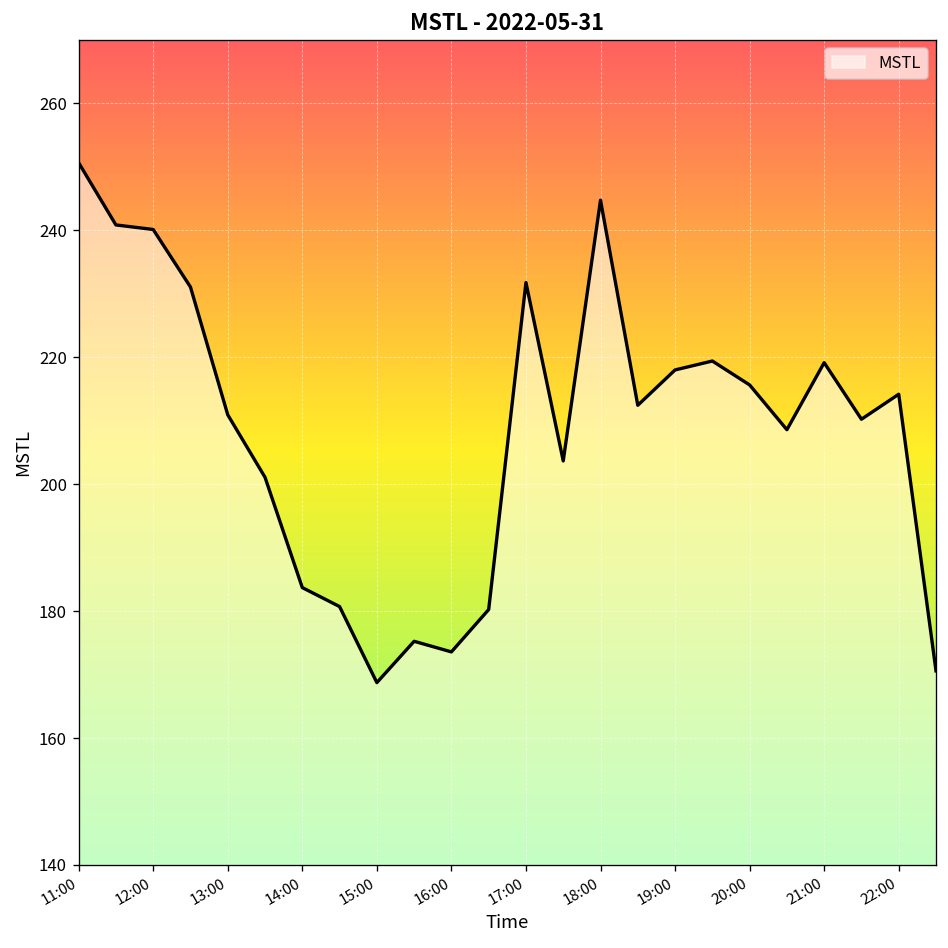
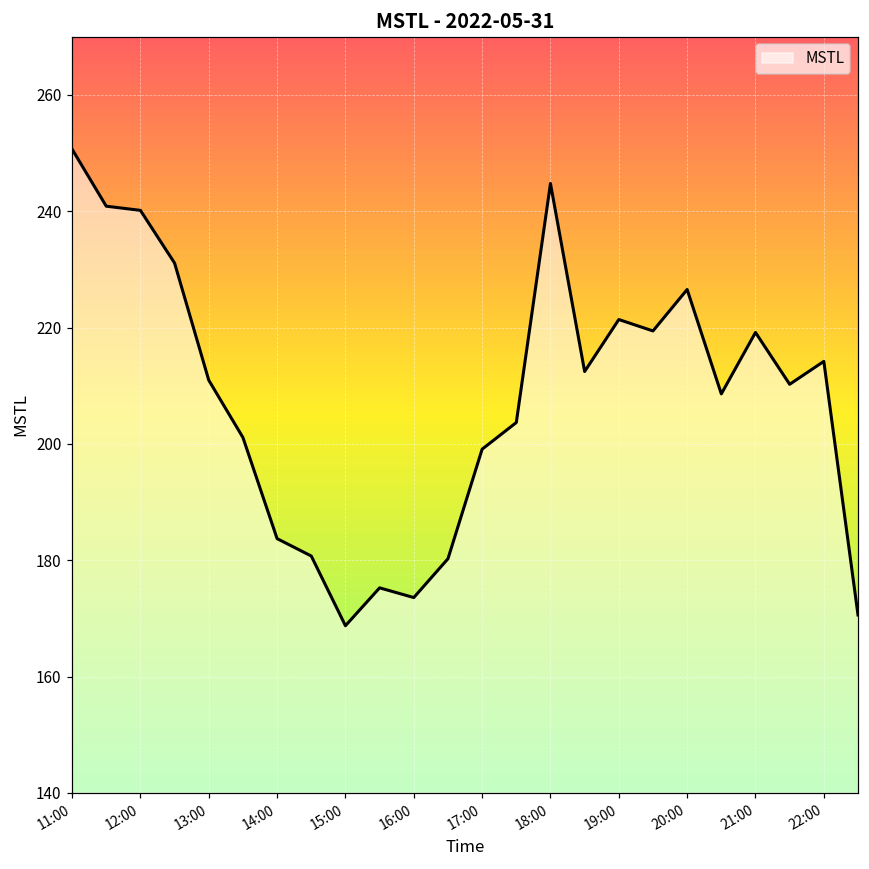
17:00: 232 -> 199
19:00: 218 -> 221
20:00: 216 -> 227
